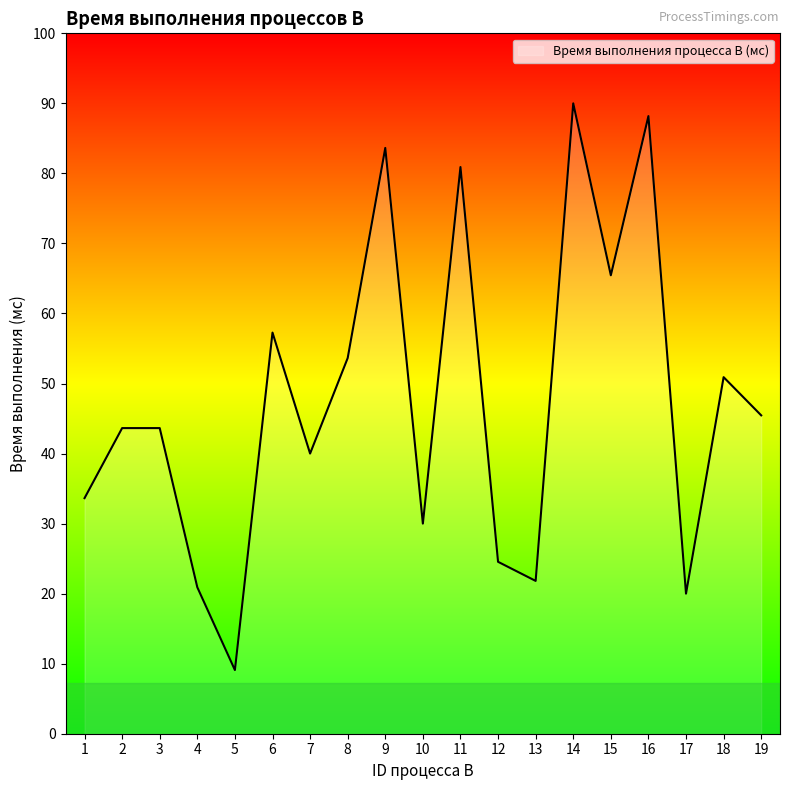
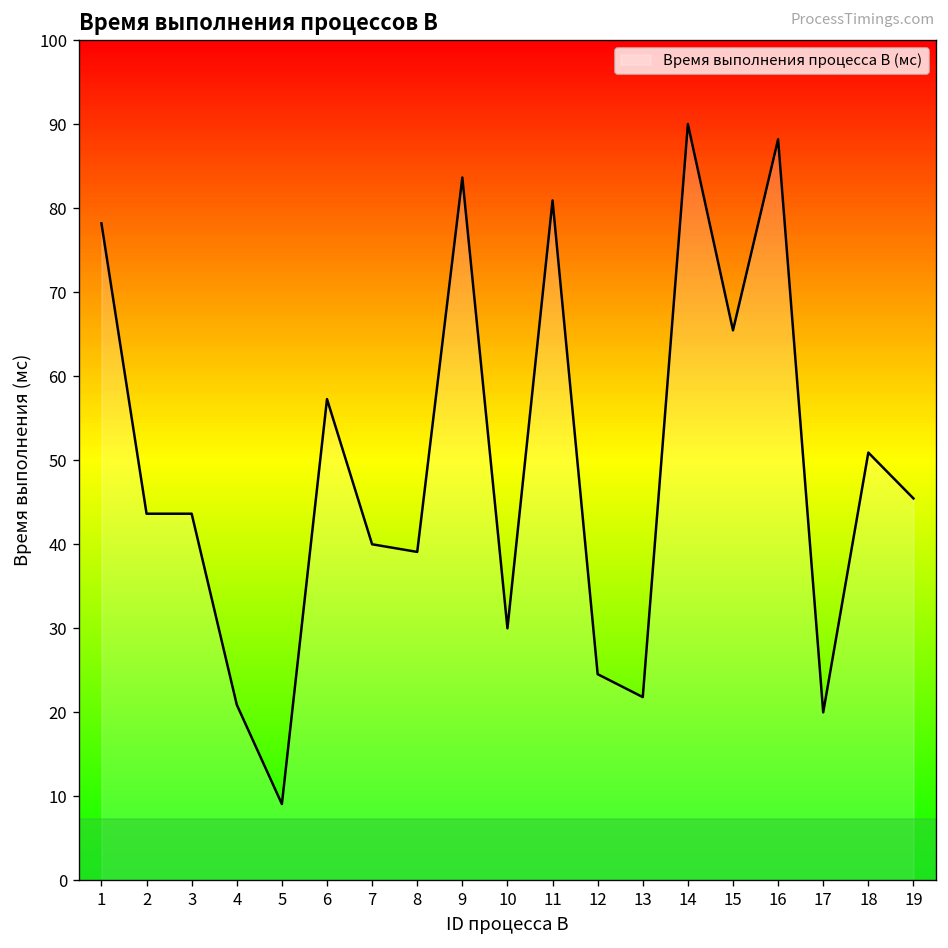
1: 34 -> 78
8: 54 -> 39
